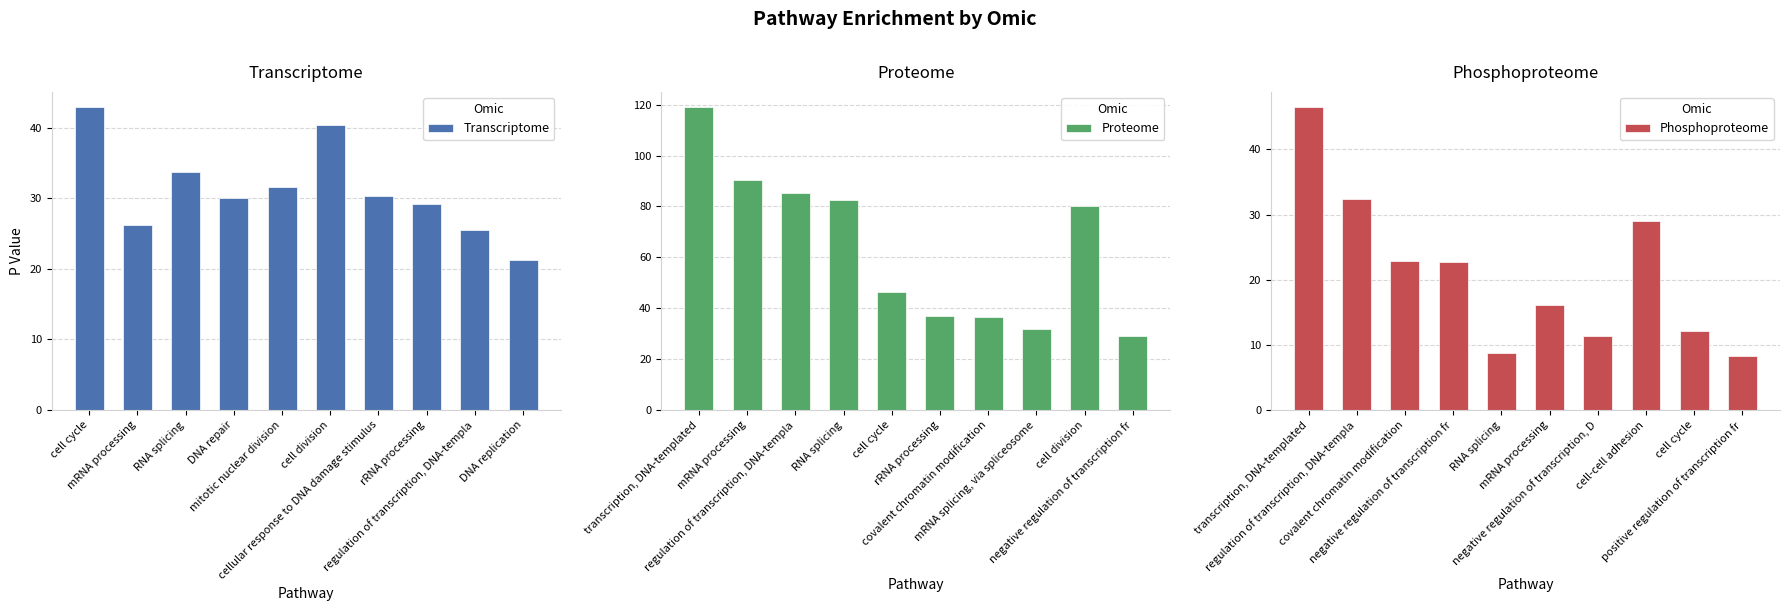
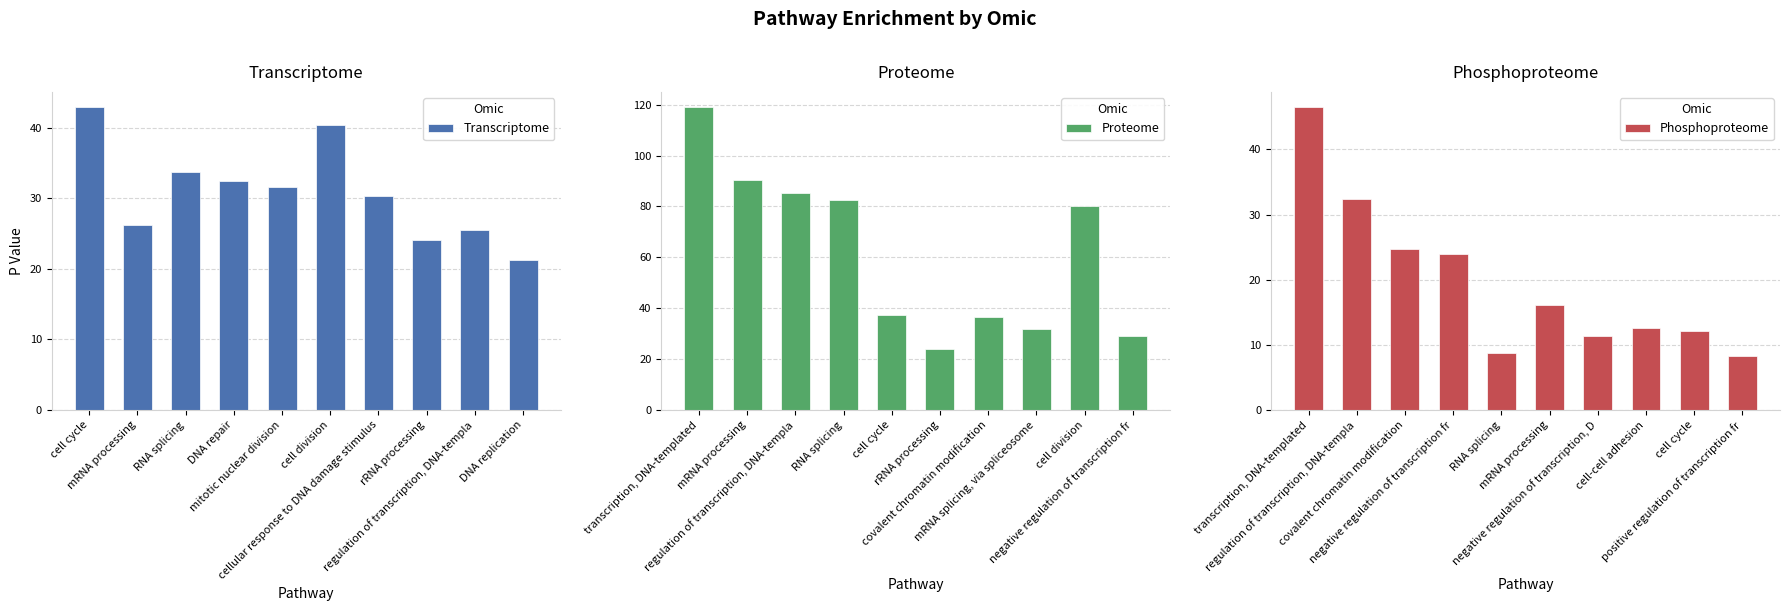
Transcriptome, DNA repair: 30 -> 32
Transcriptome, rRNA processing: 29 -> 24
Proteome, cell cycle: 46 -> 38
Proteome, rRNA processing: 37 -> 24
Phosphoproteome, covalent chromatin modification: 23 -> 25
Phosphoproteome, negative regulation of transcription fr: 23 -> 24
Phosphoproteome, cell-cell adhesion: 29 -> 13
